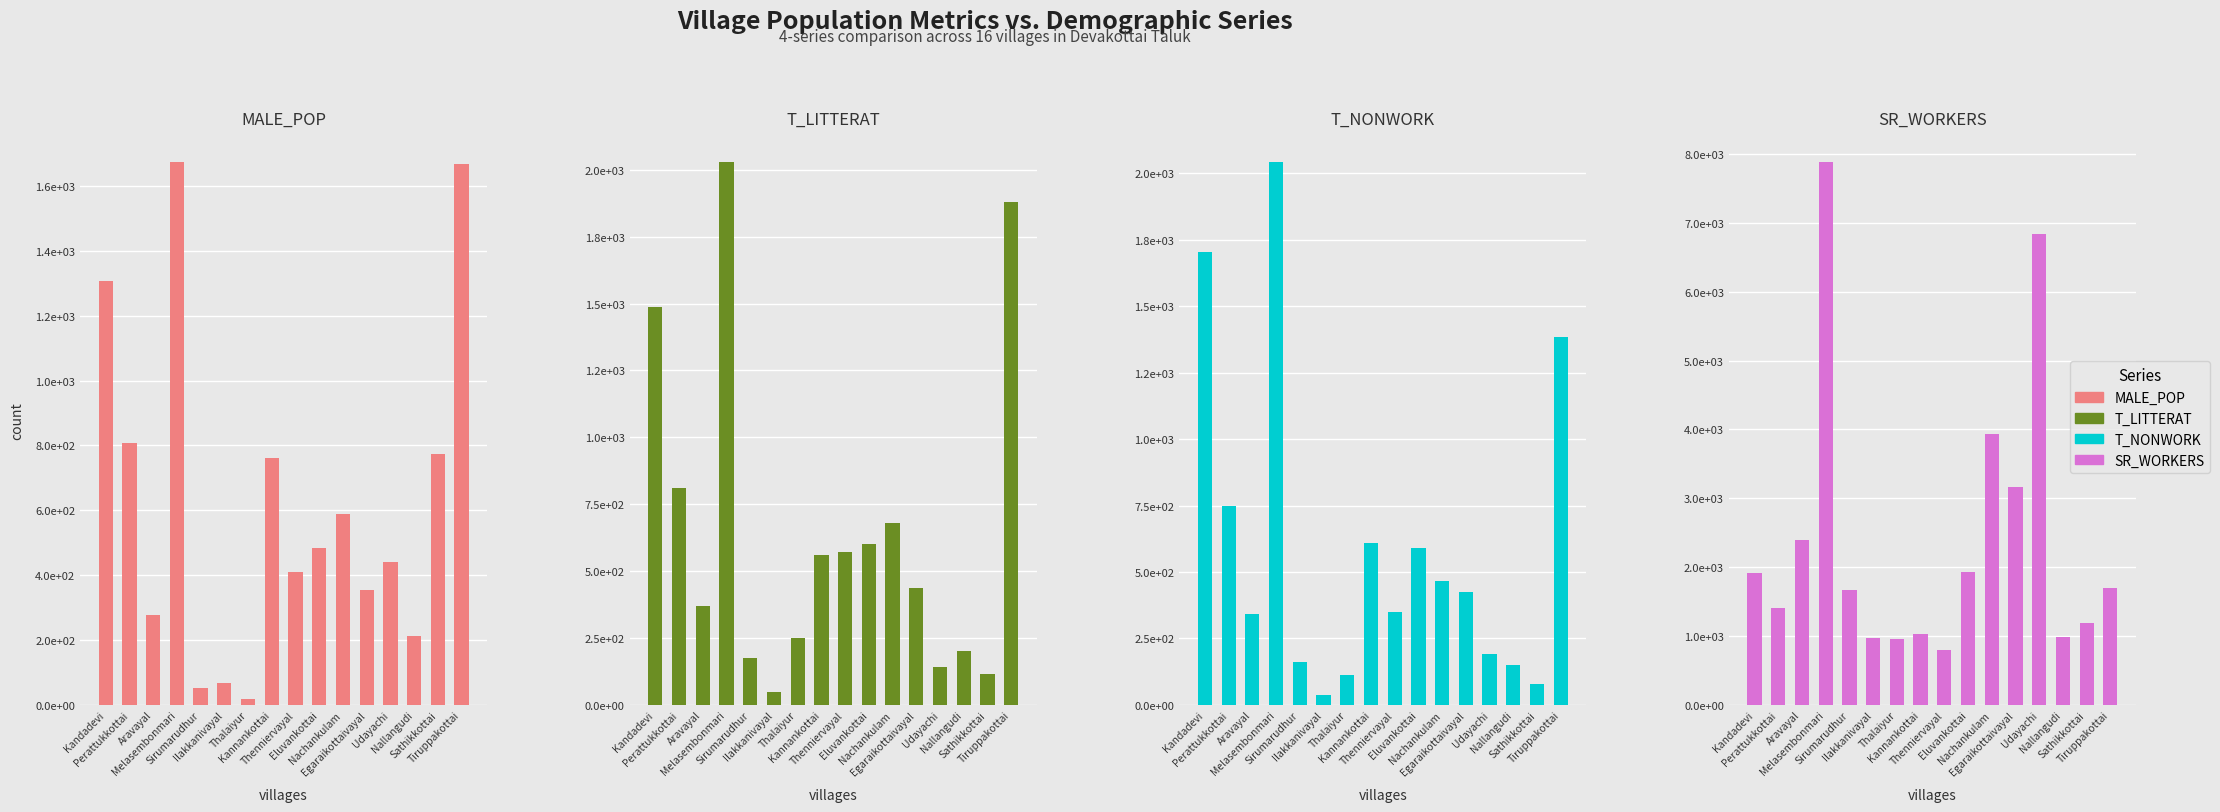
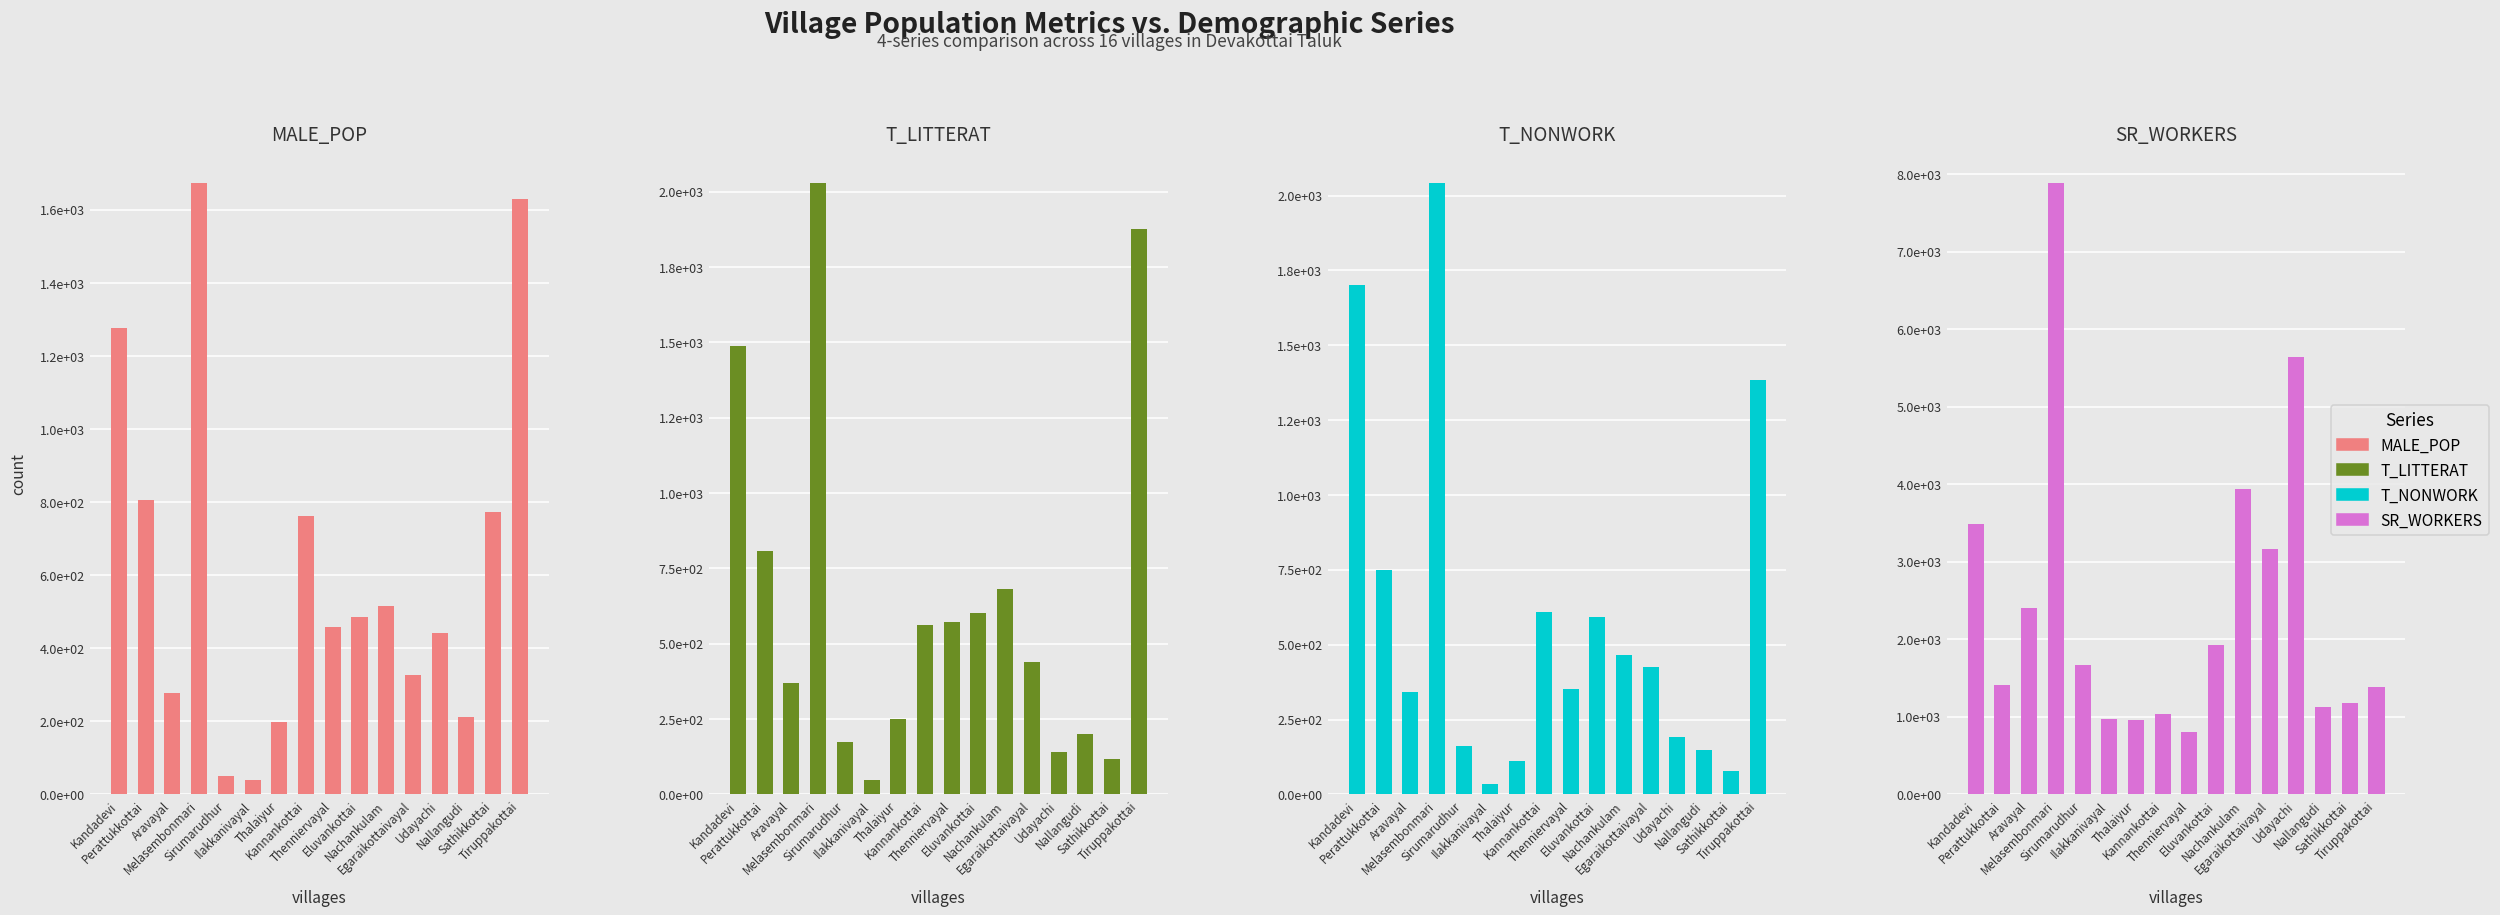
MALE_POP, Kandadevi: 1310 -> 1280
MALE_POP, Ilakkanivayal: 70 -> 40
MALE_POP, Thalaiyur: 20 -> 200
MALE_POP, Thenniervayal: 410 -> 460
MALE_POP, Nachankulam: 590 -> 520
MALE_POP, Egaraikottaivayal: 360 -> 330
MALE_POP, Tiruppakottai: 1670 -> 1630
SR_WORKERS, Kandadevi: 1900 -> 3500
SR_WORKERS, Udayachi: 6800 -> 5600
SR_WORKERS, Nallangudi: 1000 -> 1100
SR_WORKERS, Tiruppakottai: 1700 -> 1400
